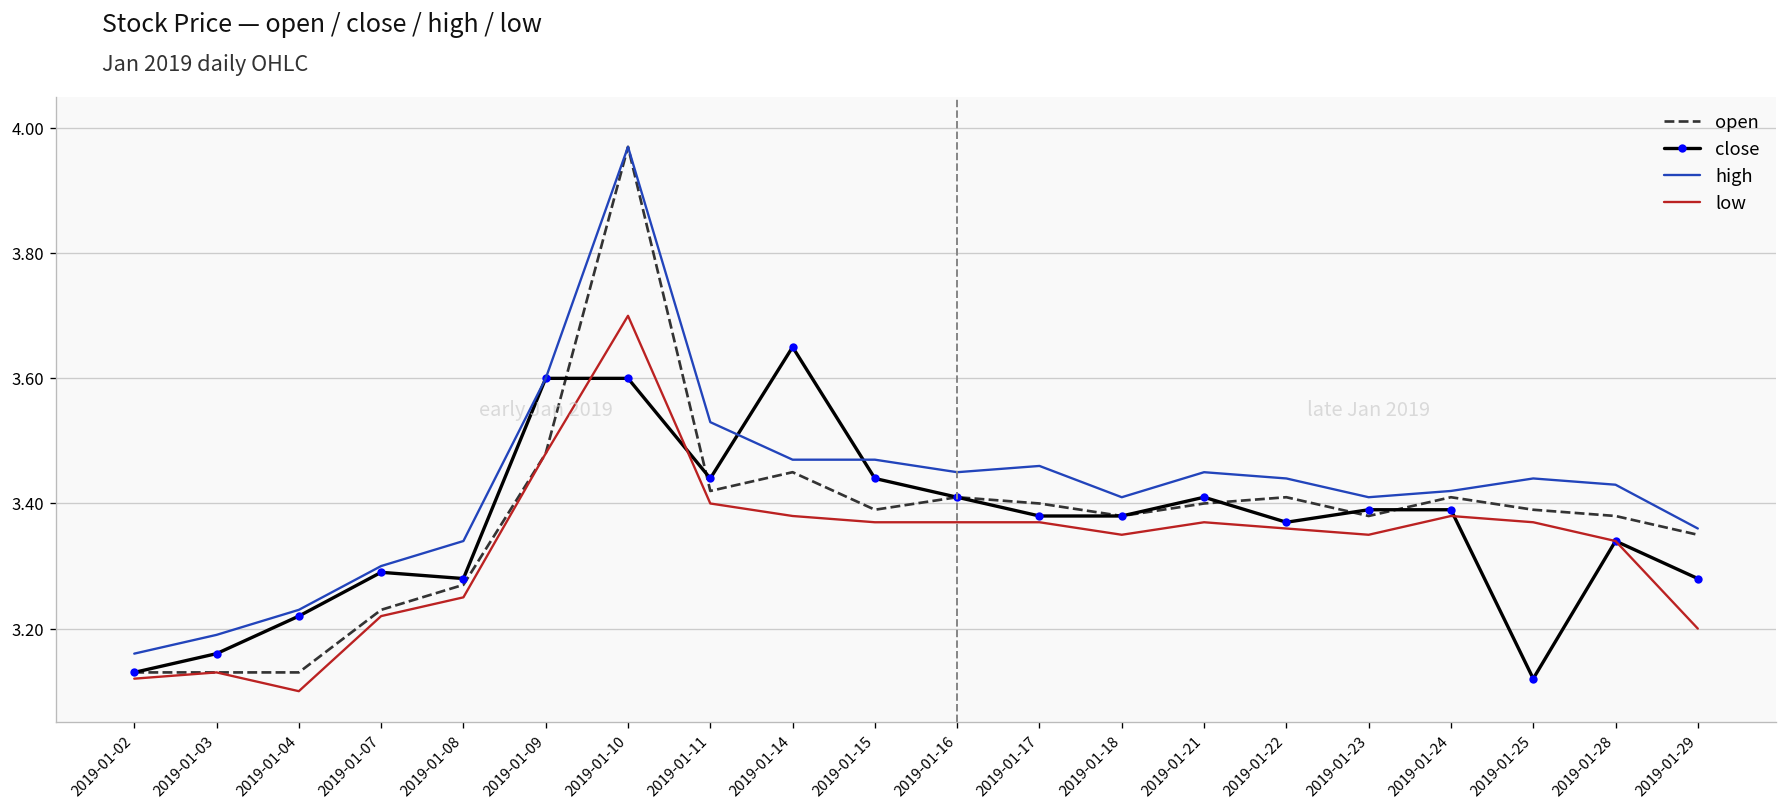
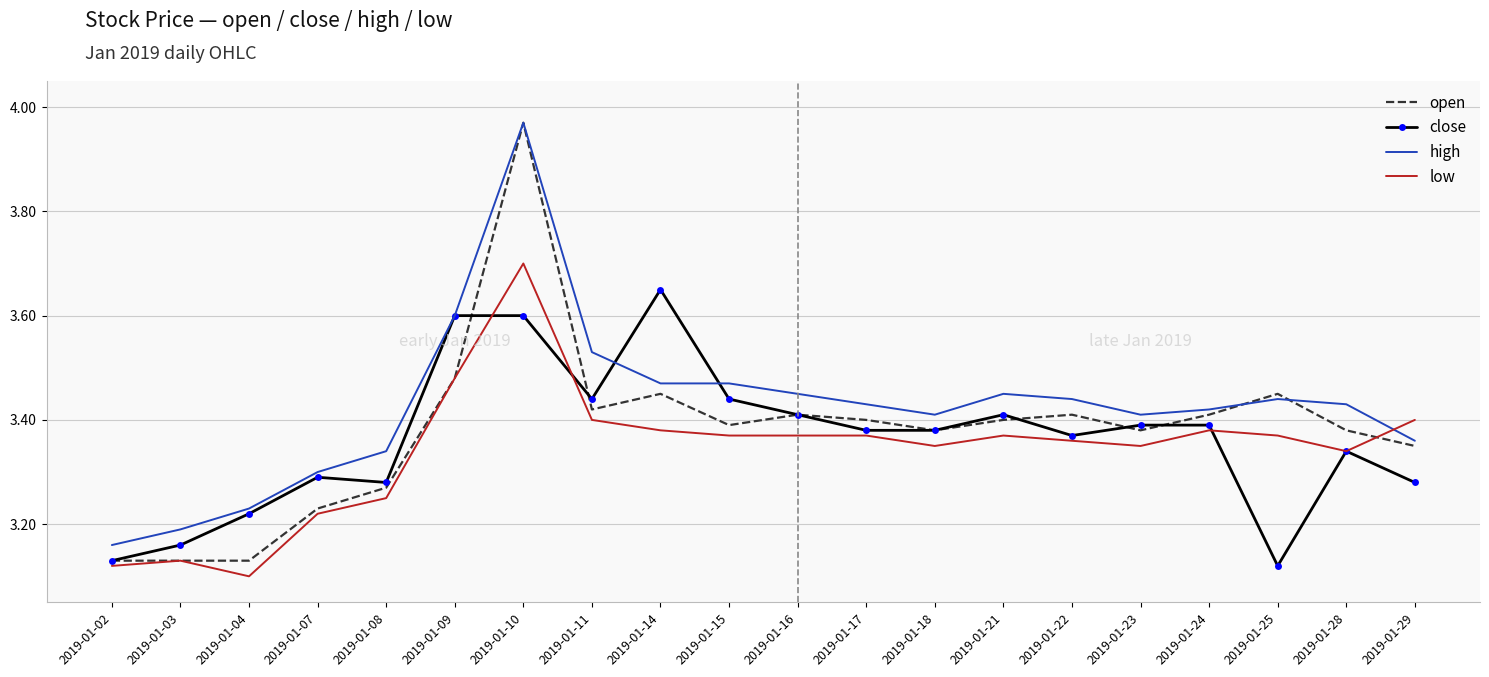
high, 2019-01-17: 3.46 -> 3.43
open, 2019-01-25: 3.39 -> 3.45
low, 2019-01-29: 3.2 -> 3.4
